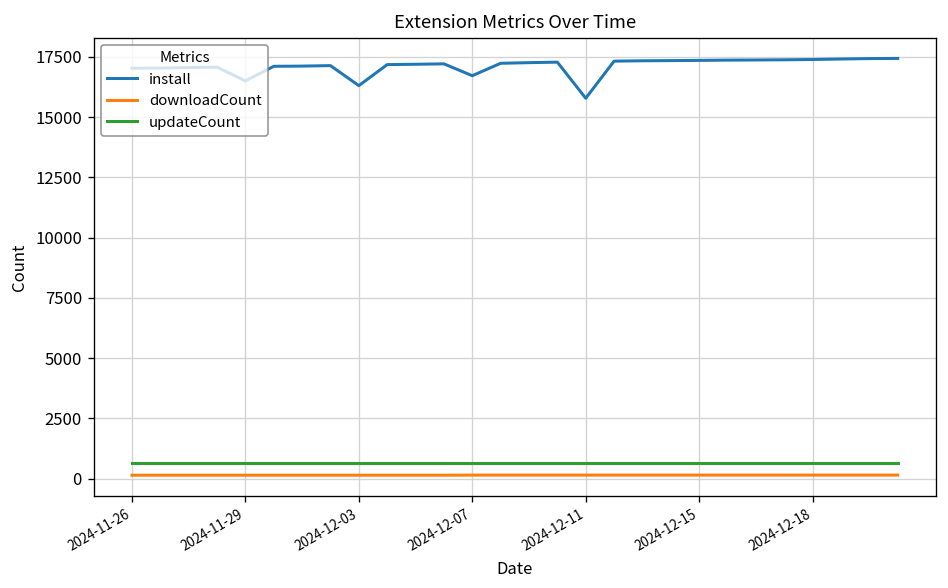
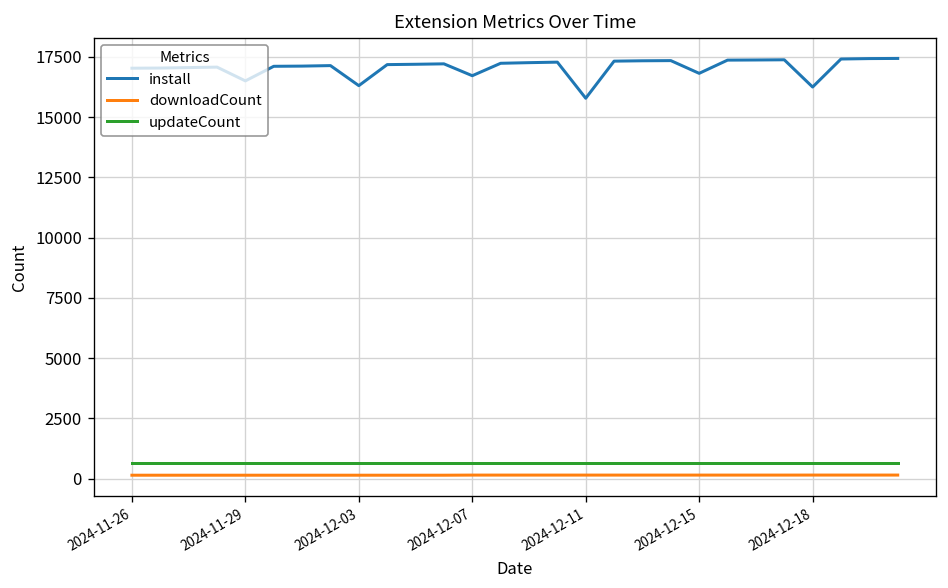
install, 2024-12-15: 17300 -> 16800
install, 2024-12-18: 17400 -> 16200
